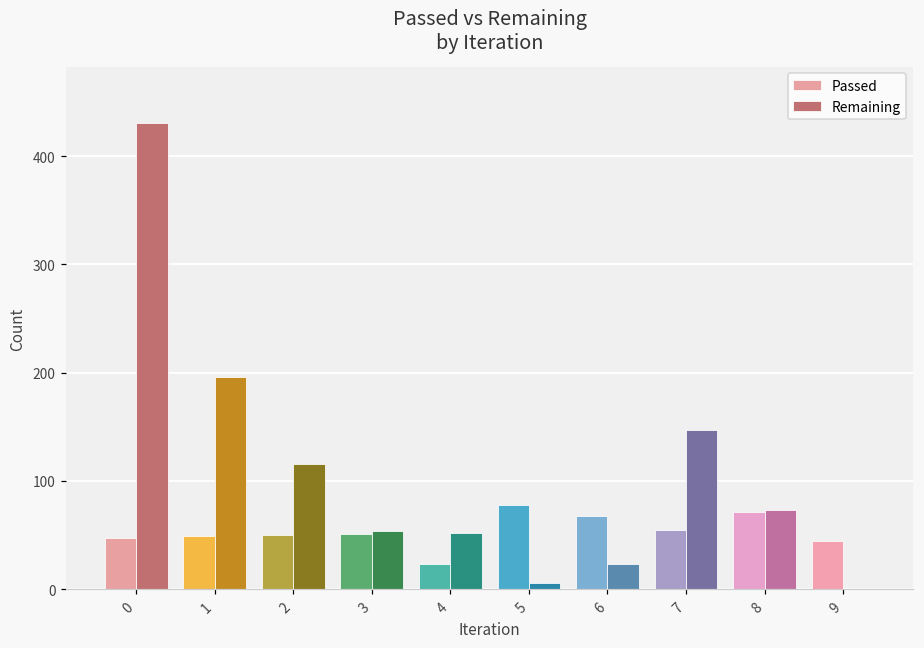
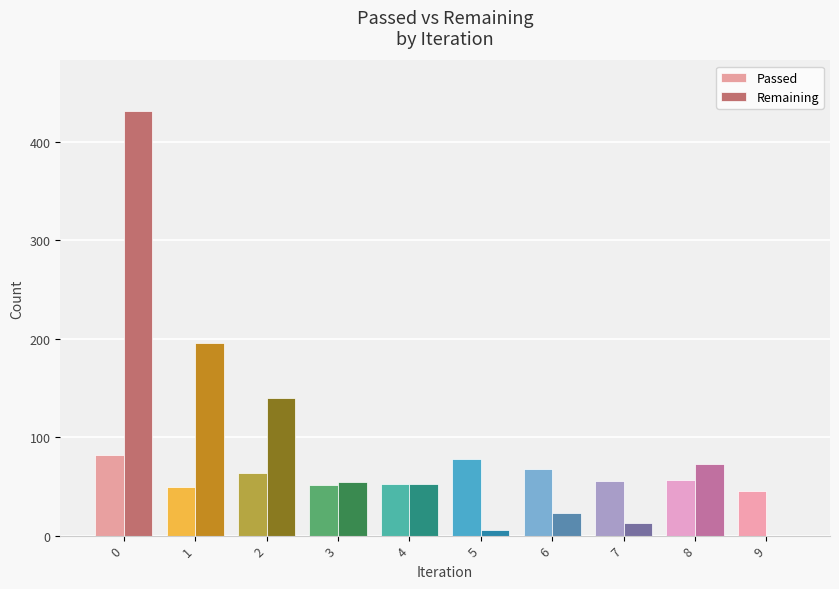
Passed, 0: 50 -> 80
Passed, 2: 50 -> 60
Remaining, 2: 120 -> 140
Passed, 4: 20 -> 50
Remaining, 7: 150 -> 10
Passed, 8: 70 -> 60
